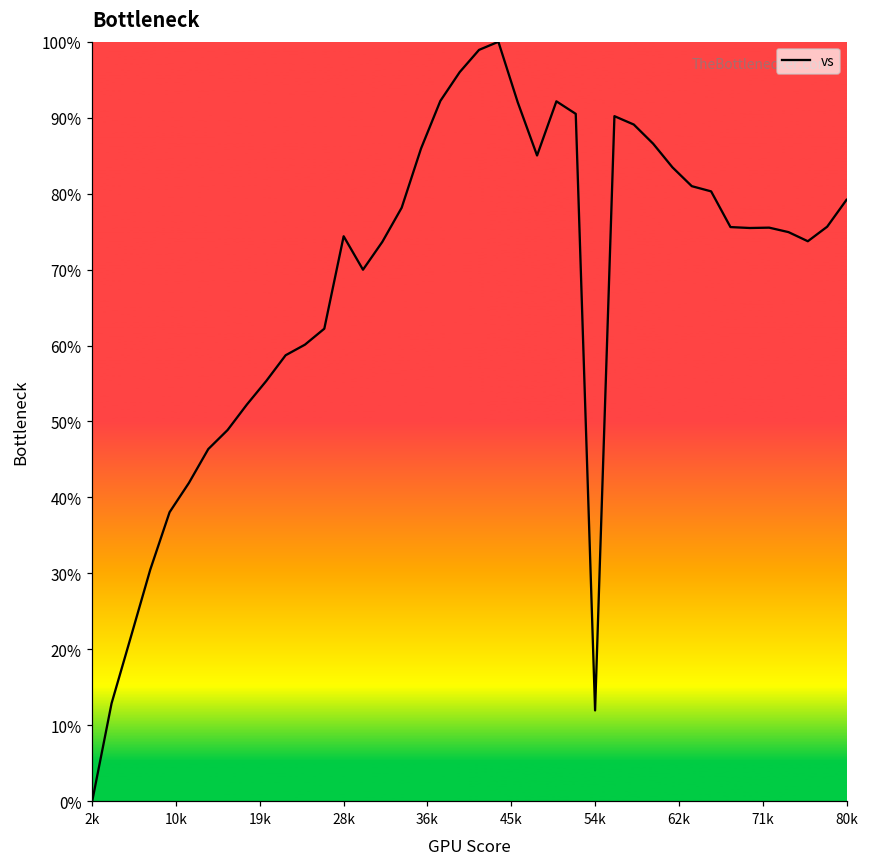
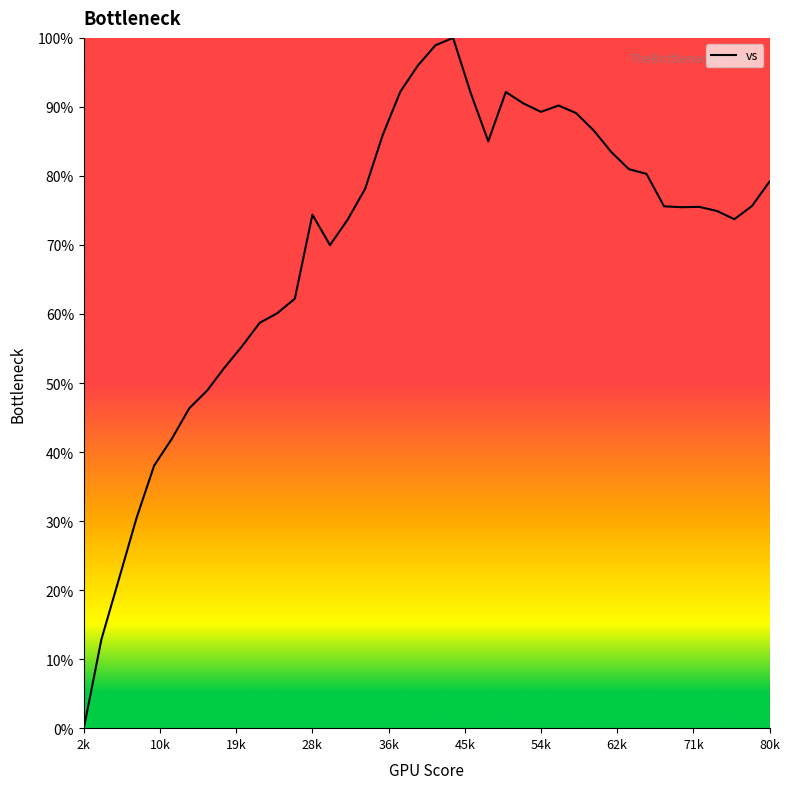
54k: 12% -> 89%
